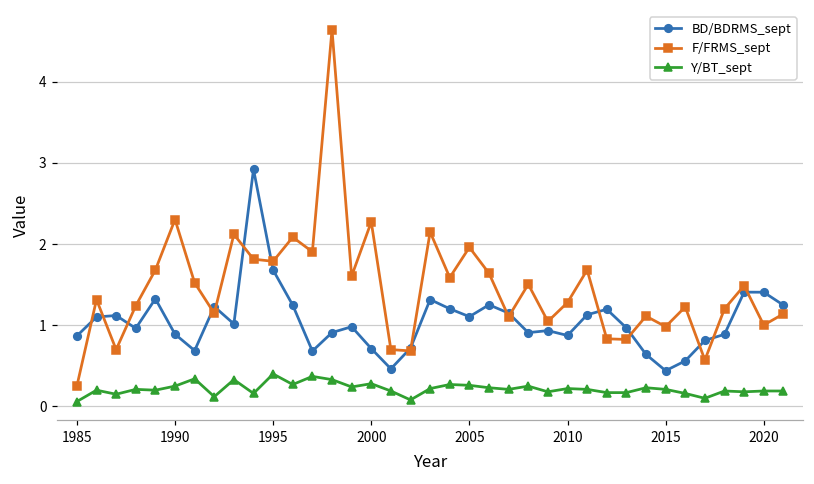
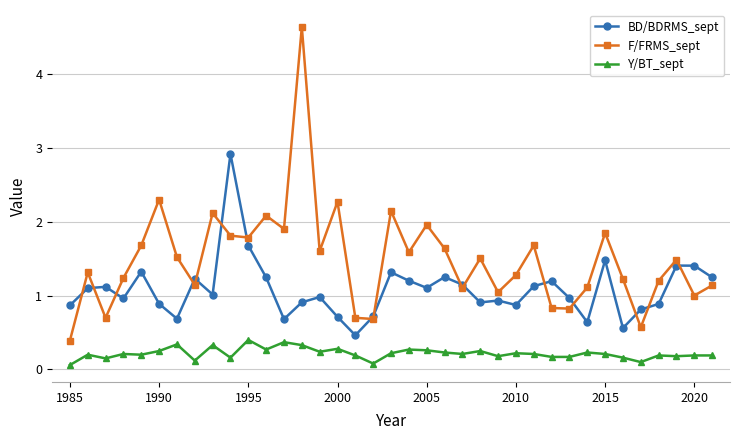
F/FRMS_sept, 1985: 0.3 -> 0.4
BD/BDRMS_sept, 2015: 0.4 -> 1.5
F/FRMS_sept, 2015: 1.0 -> 1.9
